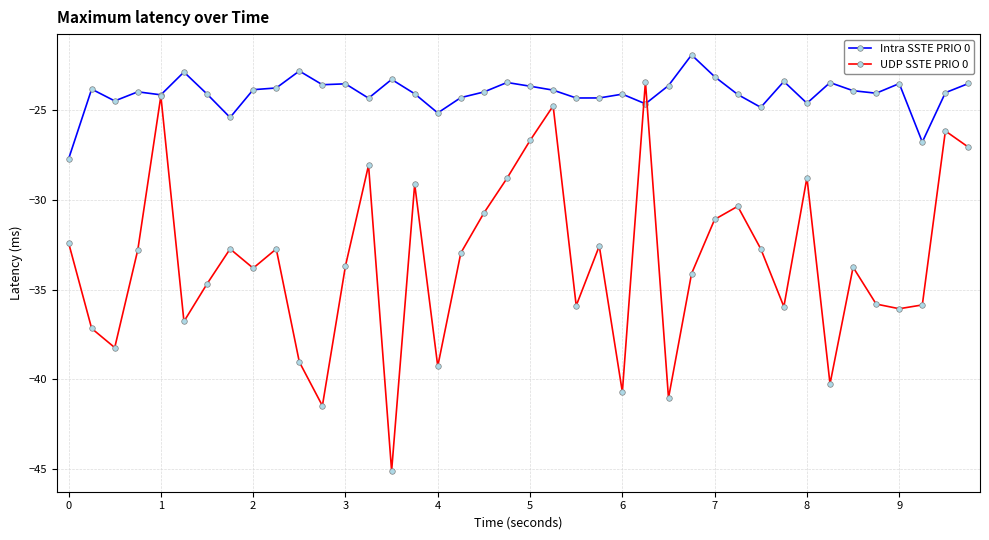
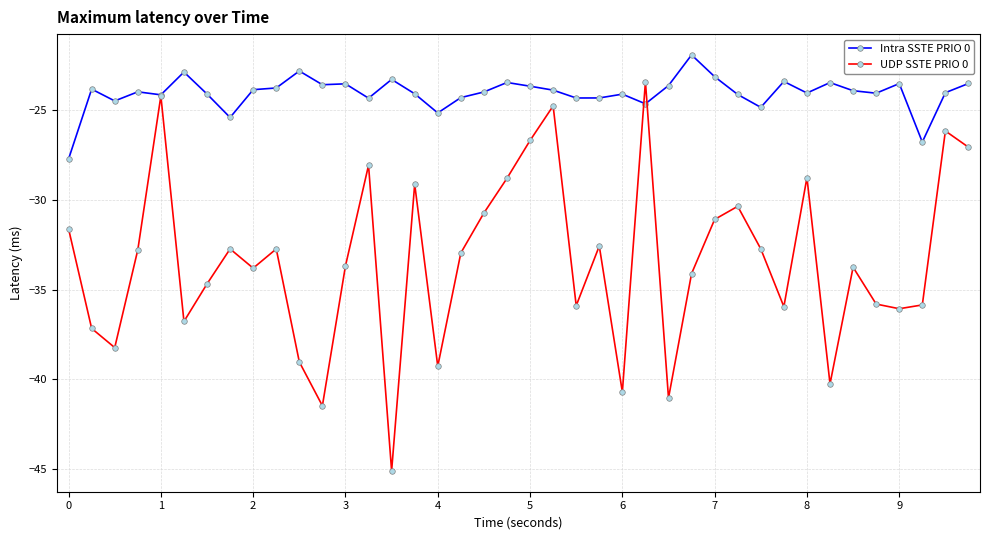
UDP SSTE PRIO 0, 0: -32.4 -> -31.6
Intra SSTE PRIO 0, 8: -24.6 -> -24.0
